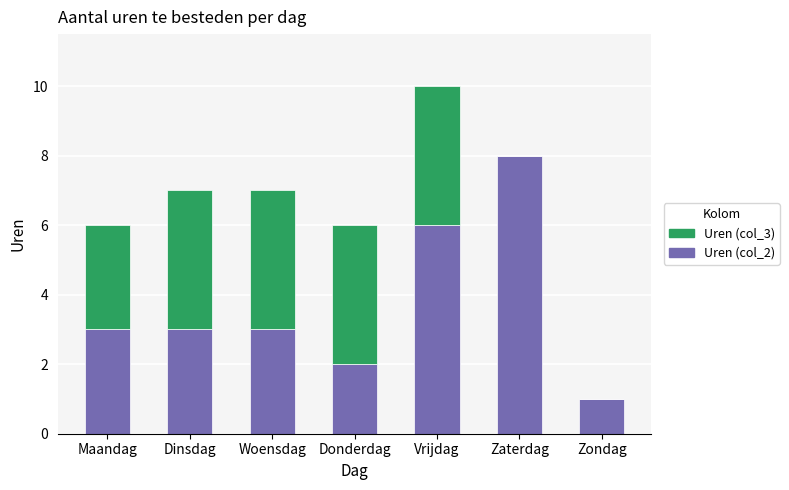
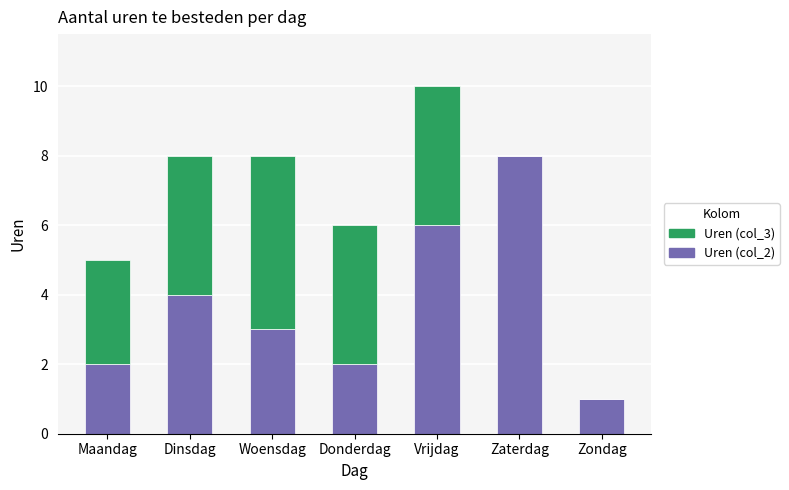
Uren (col_2), Maandag: 3 -> 2
Uren (col_2), Dinsdag: 3 -> 4
Uren (col_3), Woensdag: 4 -> 5
